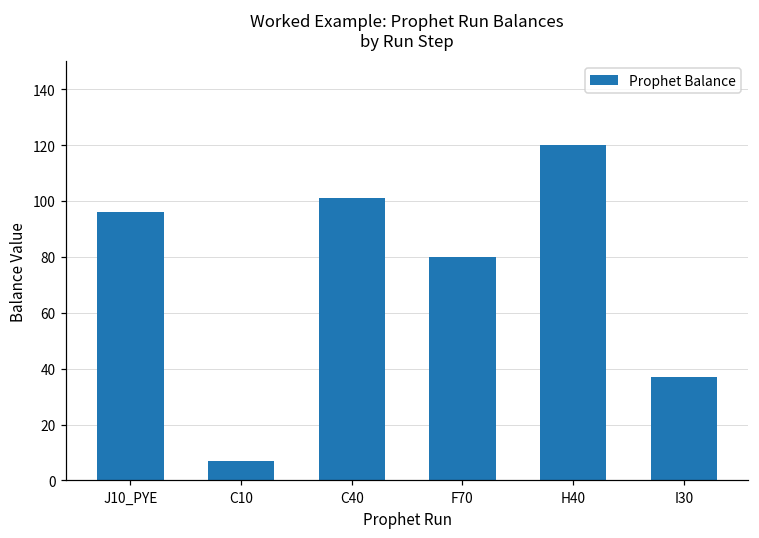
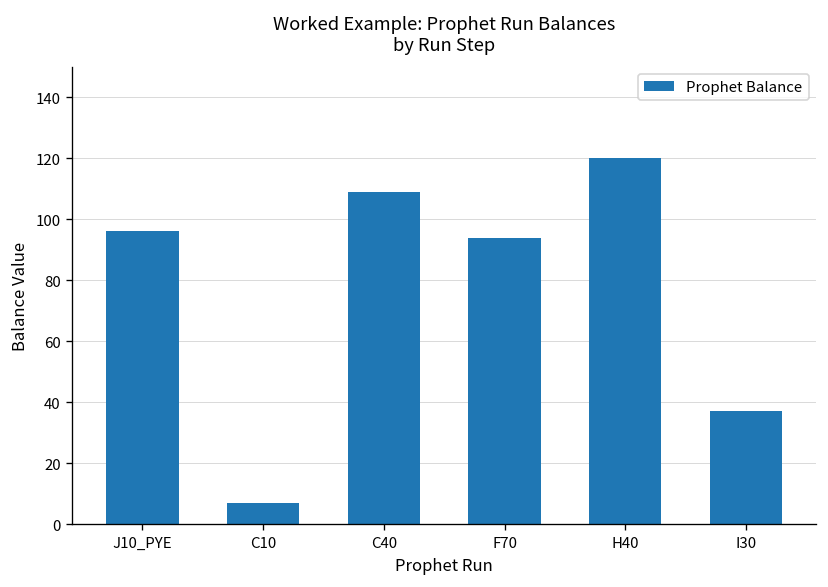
C40: 101 -> 109
F70: 80 -> 94
